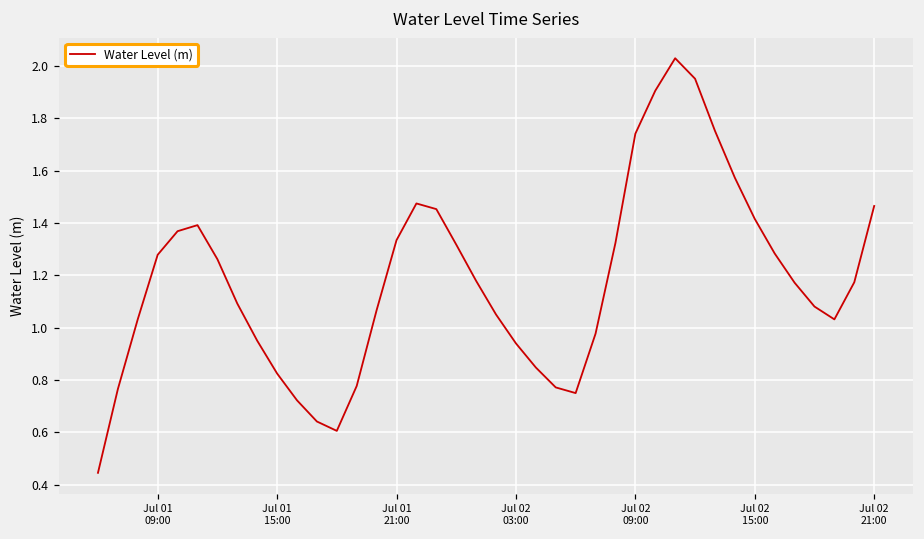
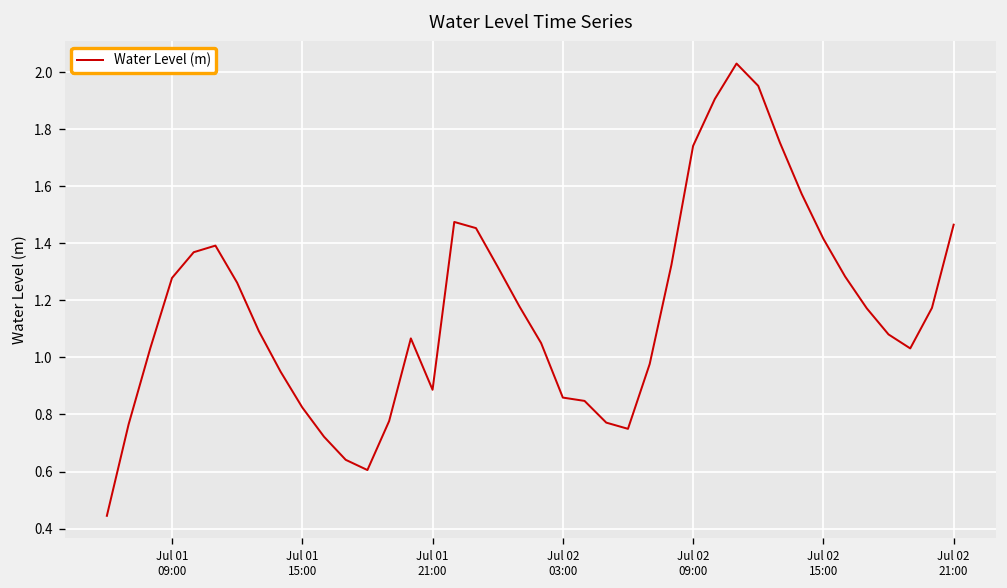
Jul 01 21:00: 1.33 -> 0.89
Jul 02 03:00: 0.94 -> 0.86
